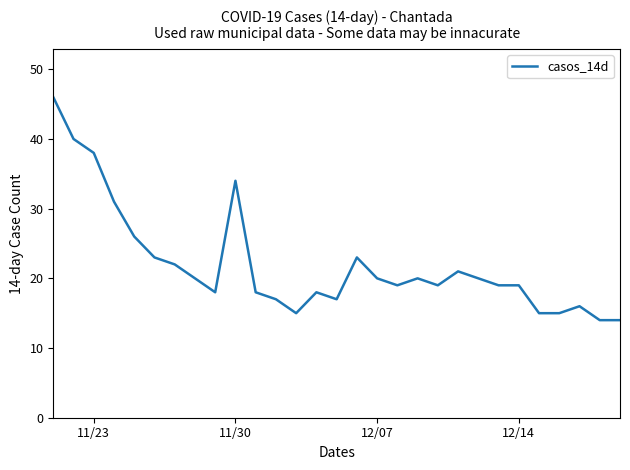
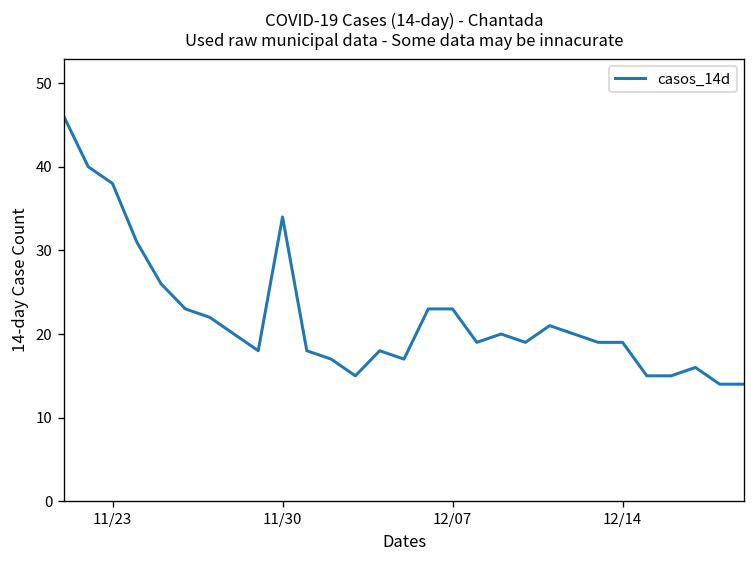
12/07: 20 -> 23
